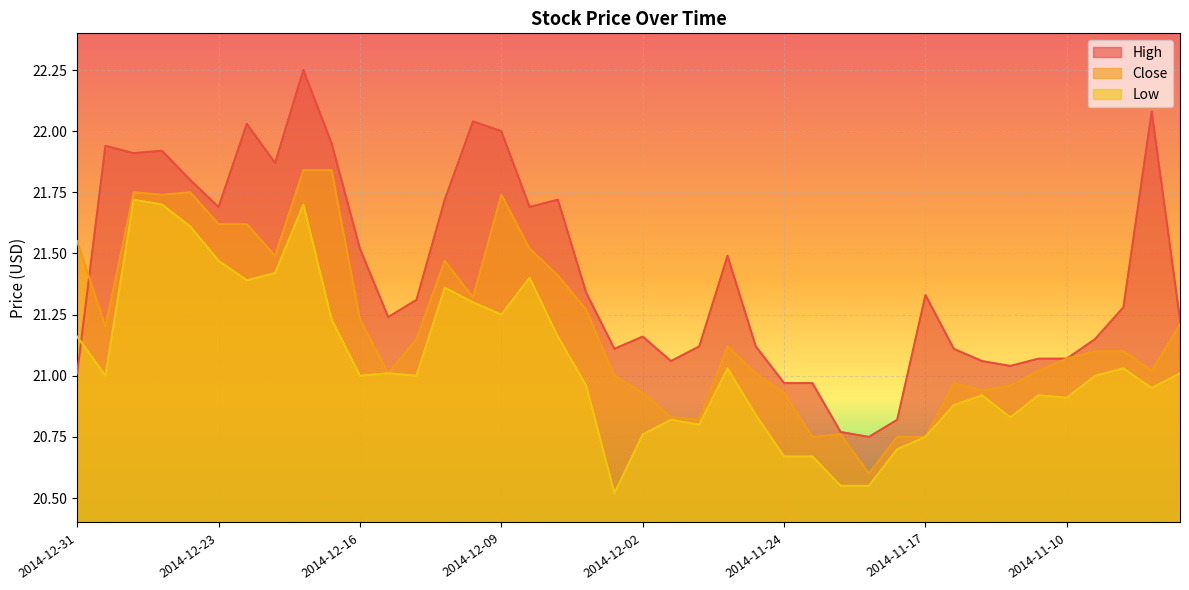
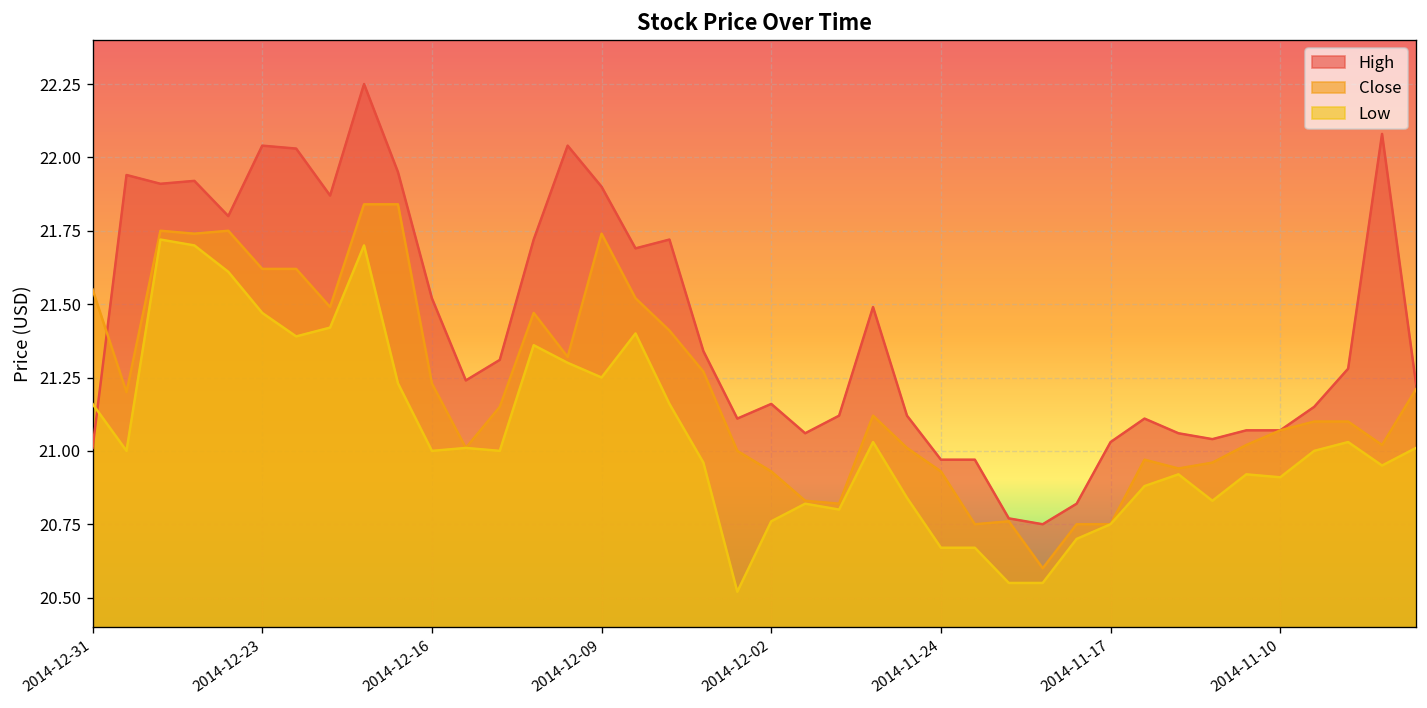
High, 2014-12-23: 21.69 -> 22.04
High, 2014-12-09: 22.0 -> 21.9
High, 2014-11-17: 21.33 -> 21.03
